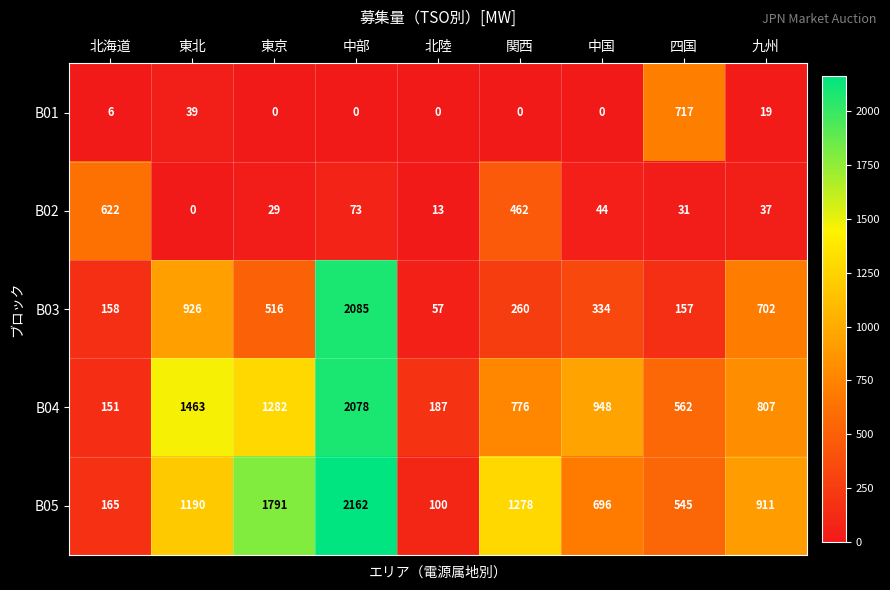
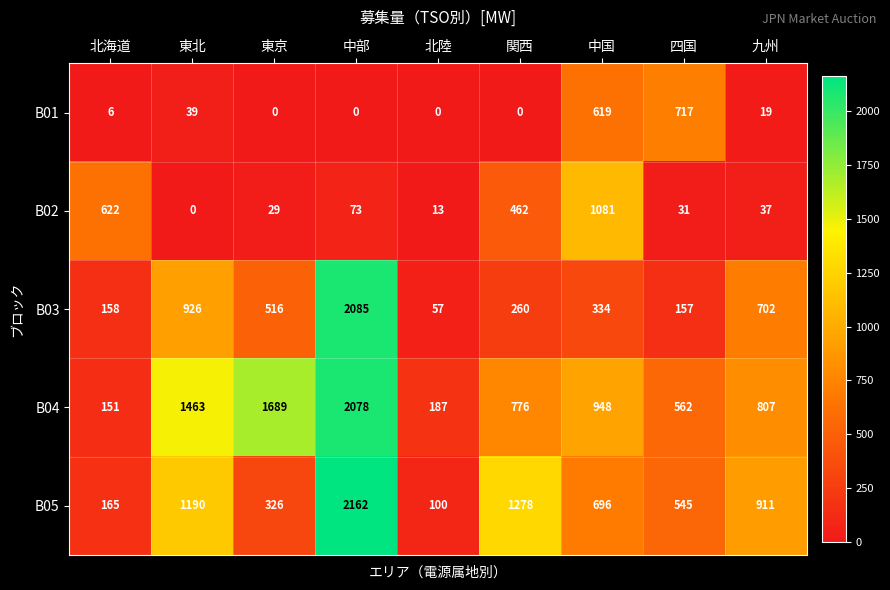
B01, 中国: 0 -> 619
B02, 中国: 44 -> 1081
B04, 東京: 1282 -> 1689
B05, 東京: 1791 -> 326
